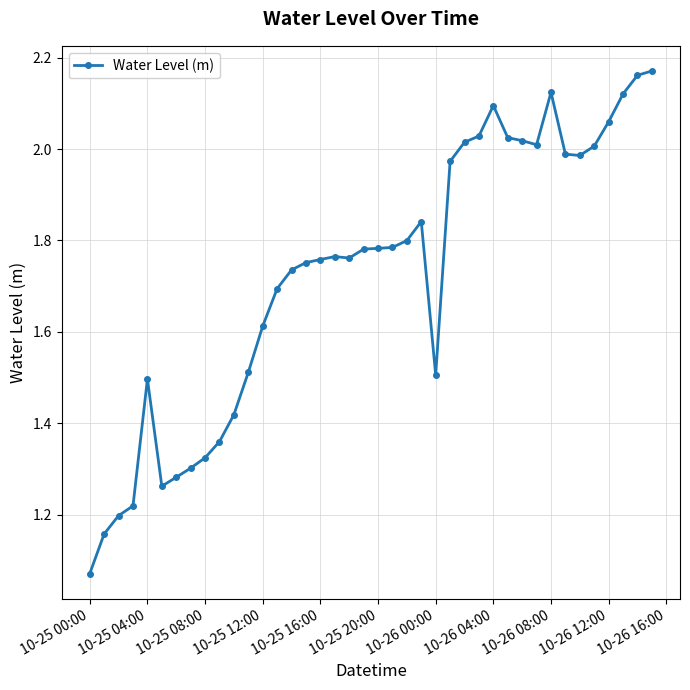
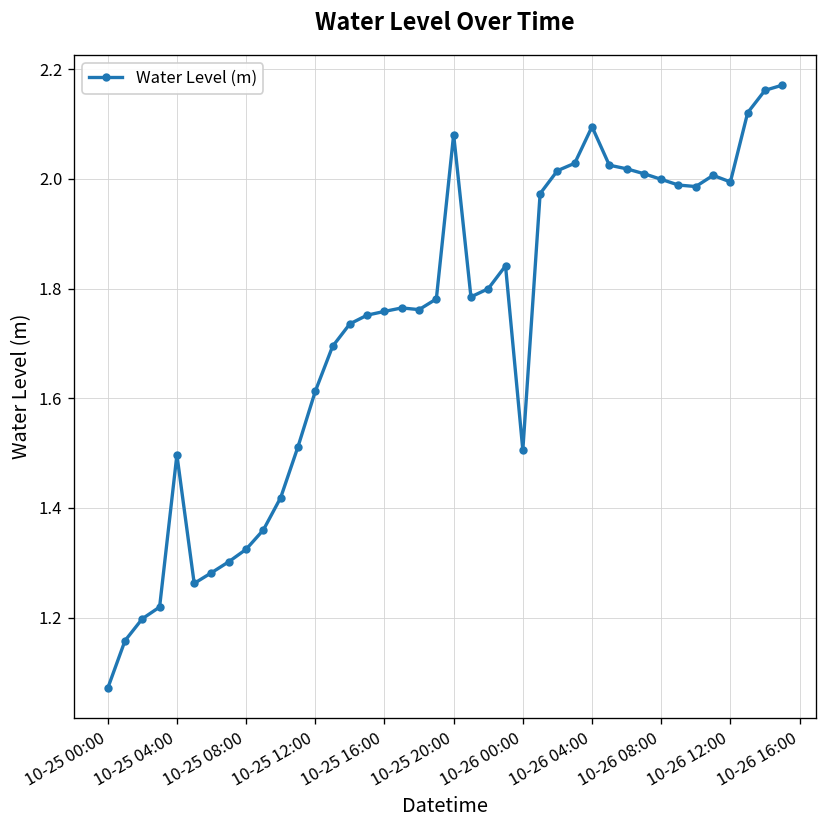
10-25 20:00: 1.78 -> 2.08
10-26 08:00: 2.12 -> 2.00
10-26 12:00: 2.06 -> 1.99
